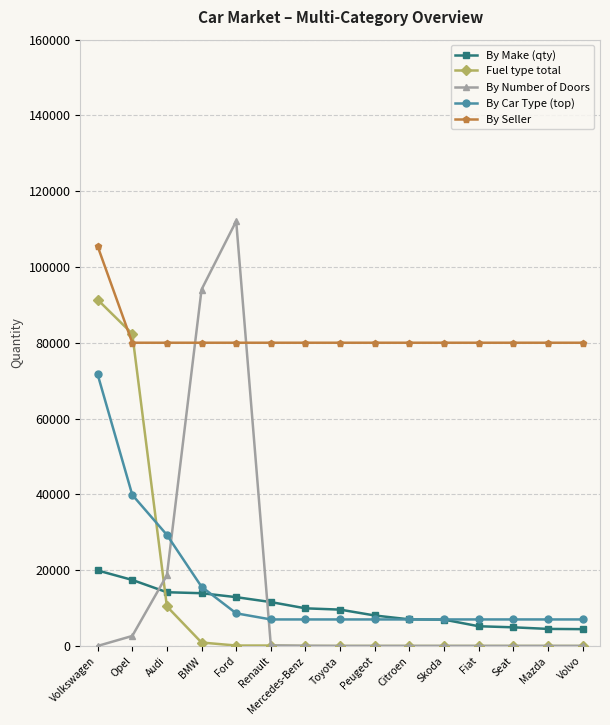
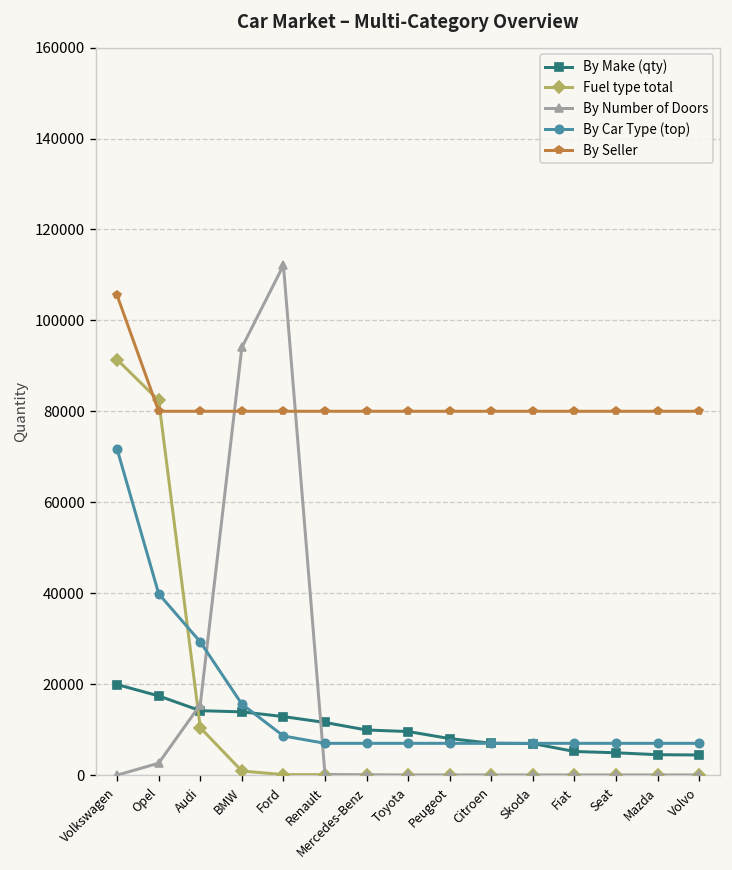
By Number of Doors, Audi: 19000 -> 16000
